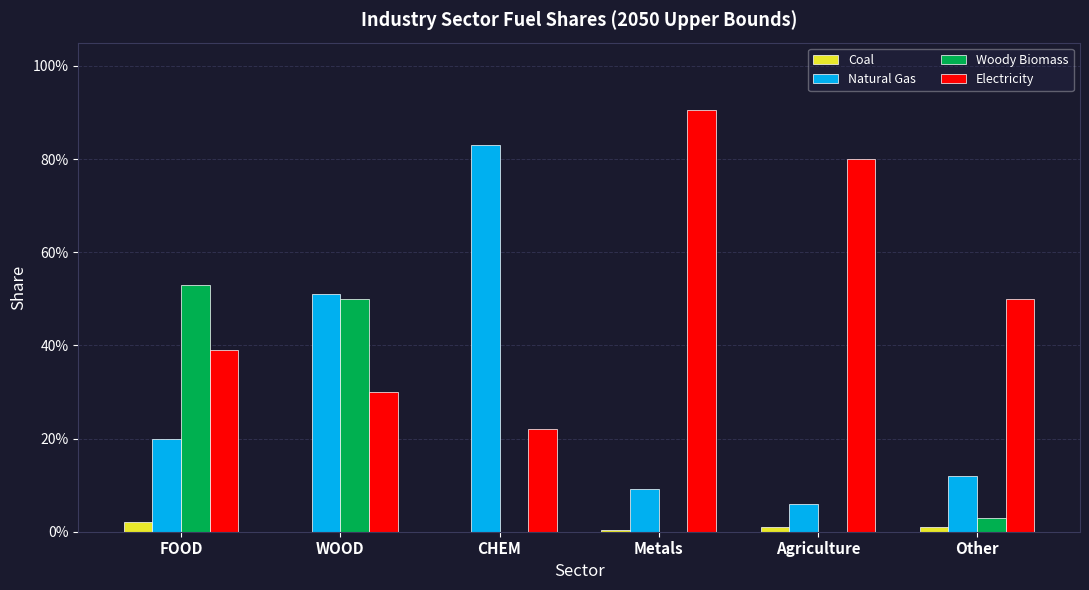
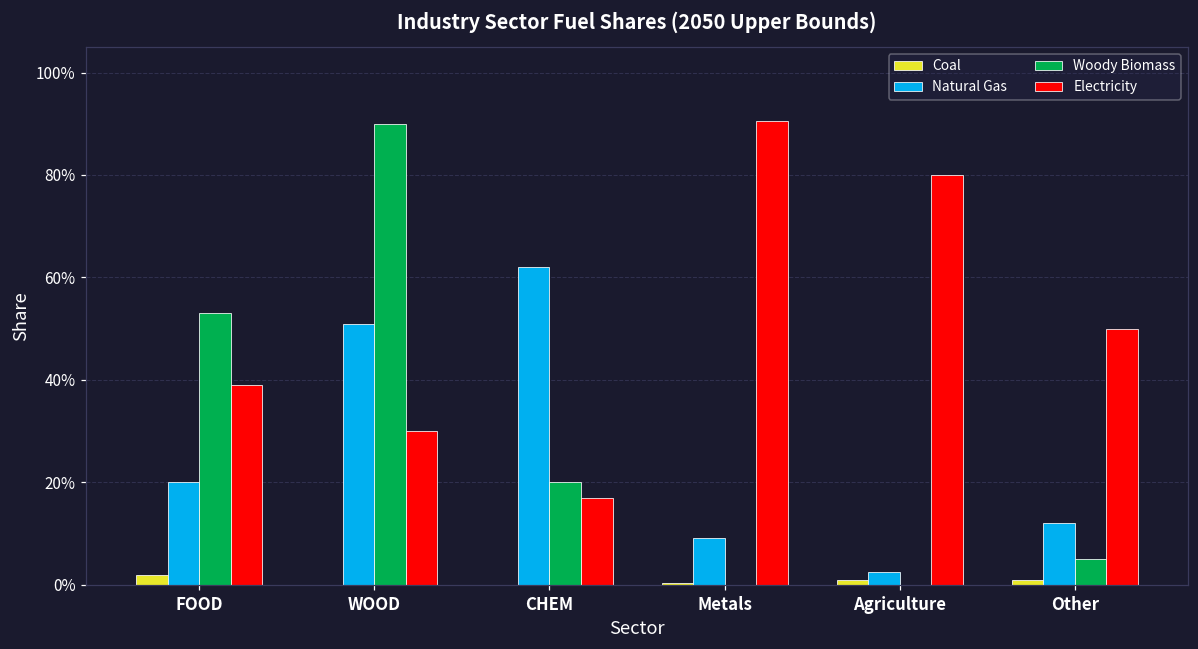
Woody Biomass, WOOD: 50% -> 90%
Natural Gas, CHEM: 83% -> 62%
Woody Biomass, CHEM: 0% -> 20%
Electricity, CHEM: 22% -> 17%
Natural Gas, Agriculture: 6% -> 3%
Woody Biomass, Other: 3% -> 5%
